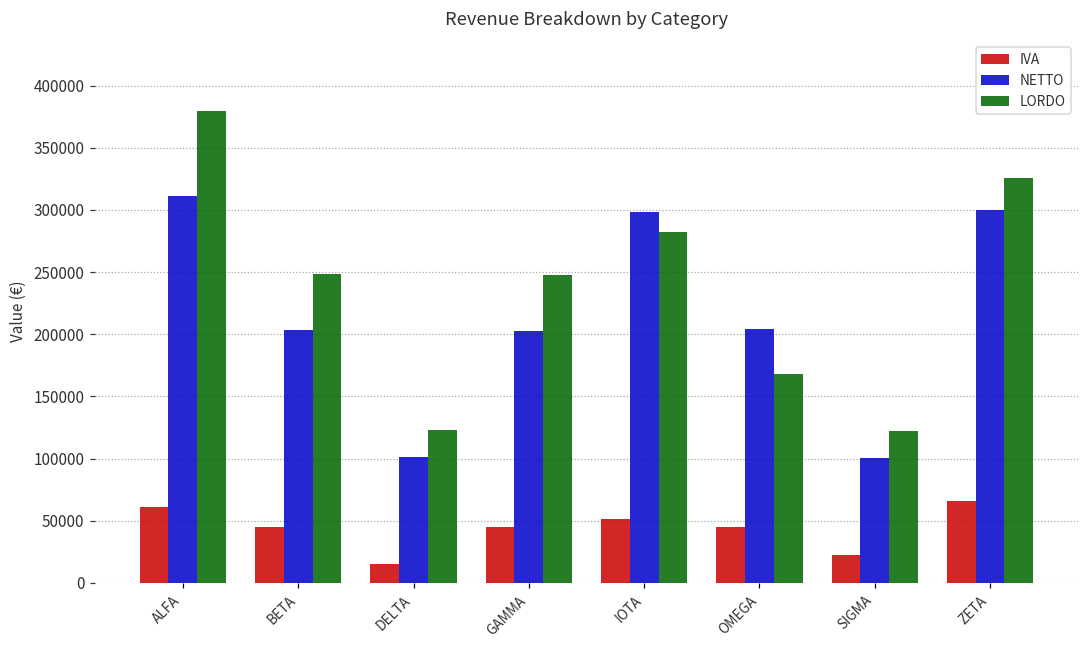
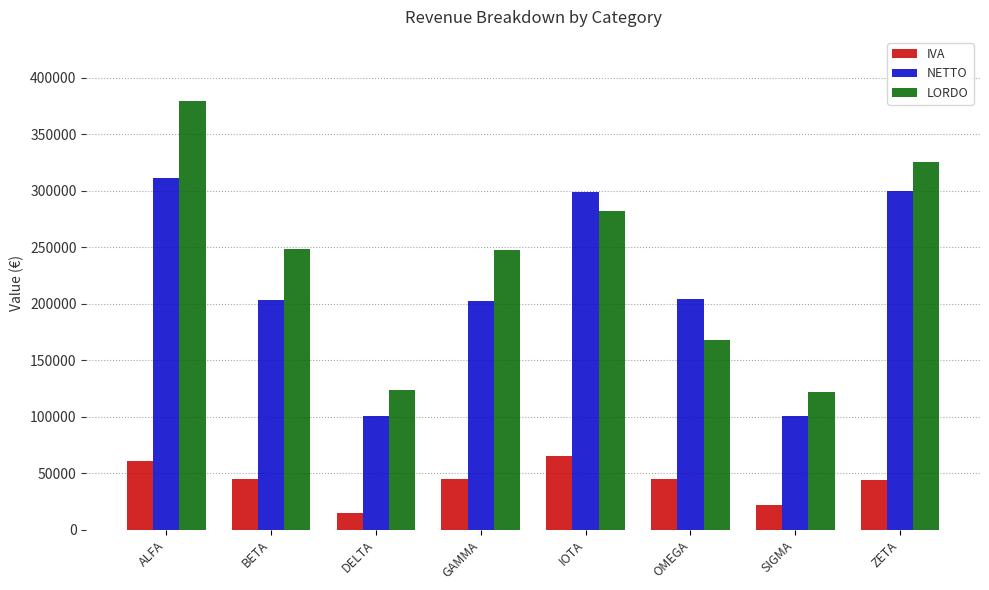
IVA, IOTA: 52000 -> 66000
IVA, ZETA: 66000 -> 44000
